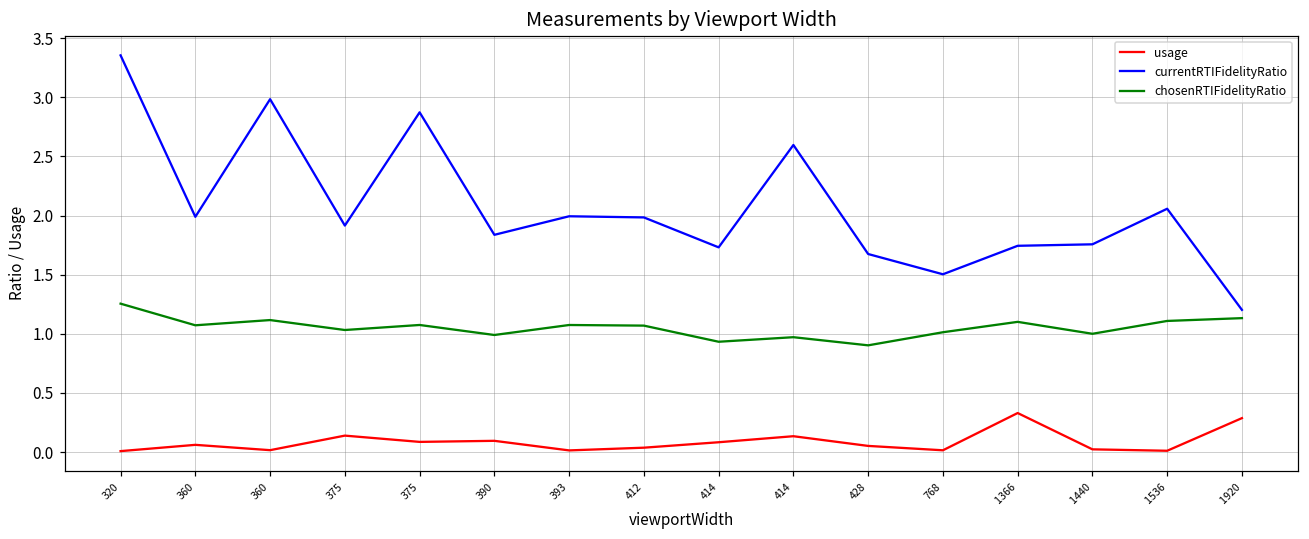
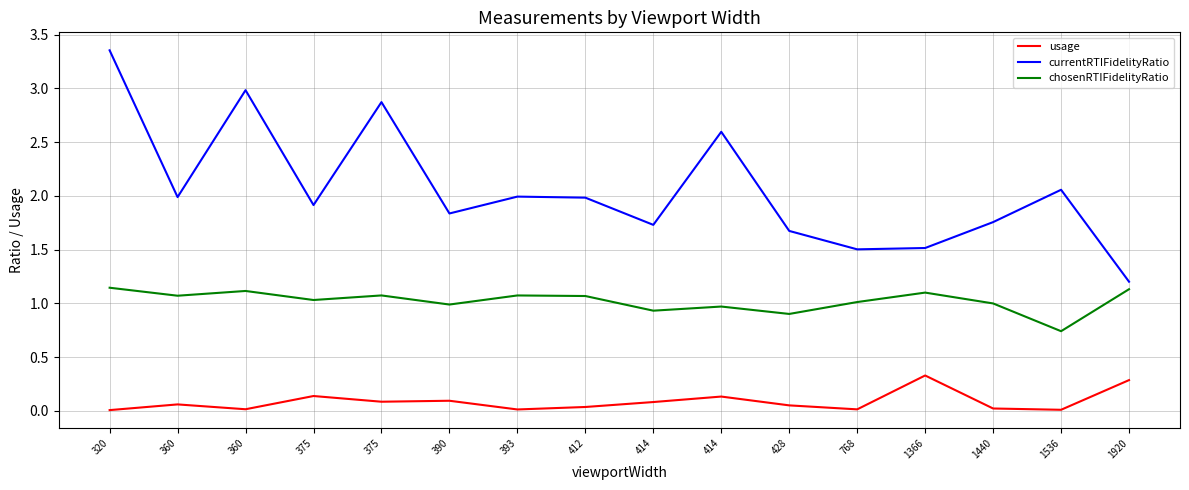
chosenRTIFidelityRatio, 320: 1.25 -> 1.15
currentRTIFidelityRatio, 1366: 1.74 -> 1.52
chosenRTIFidelityRatio, 1536: 1.11 -> 0.74
